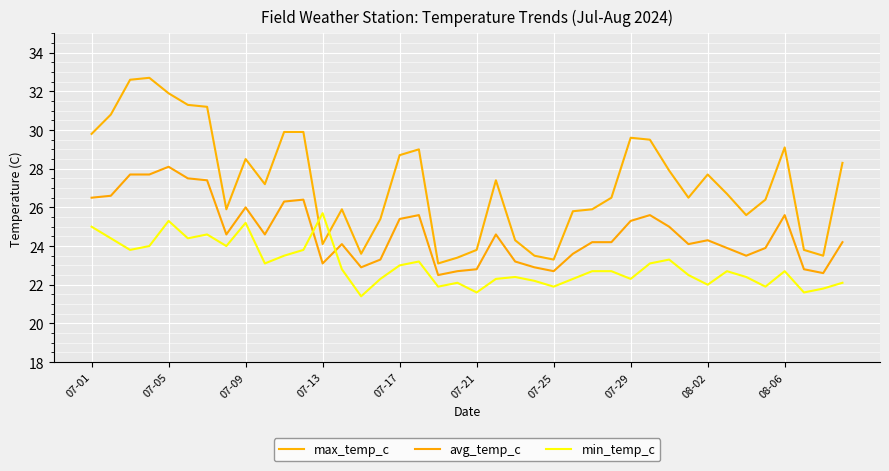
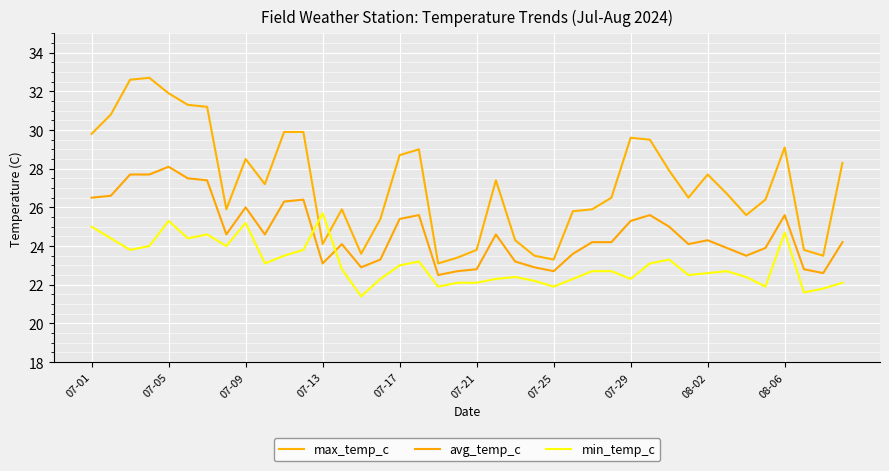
min_temp_c, 07-21: 21.6 -> 22.1
min_temp_c, 08-02: 22.0 -> 22.6
min_temp_c, 08-06: 22.7 -> 24.7
